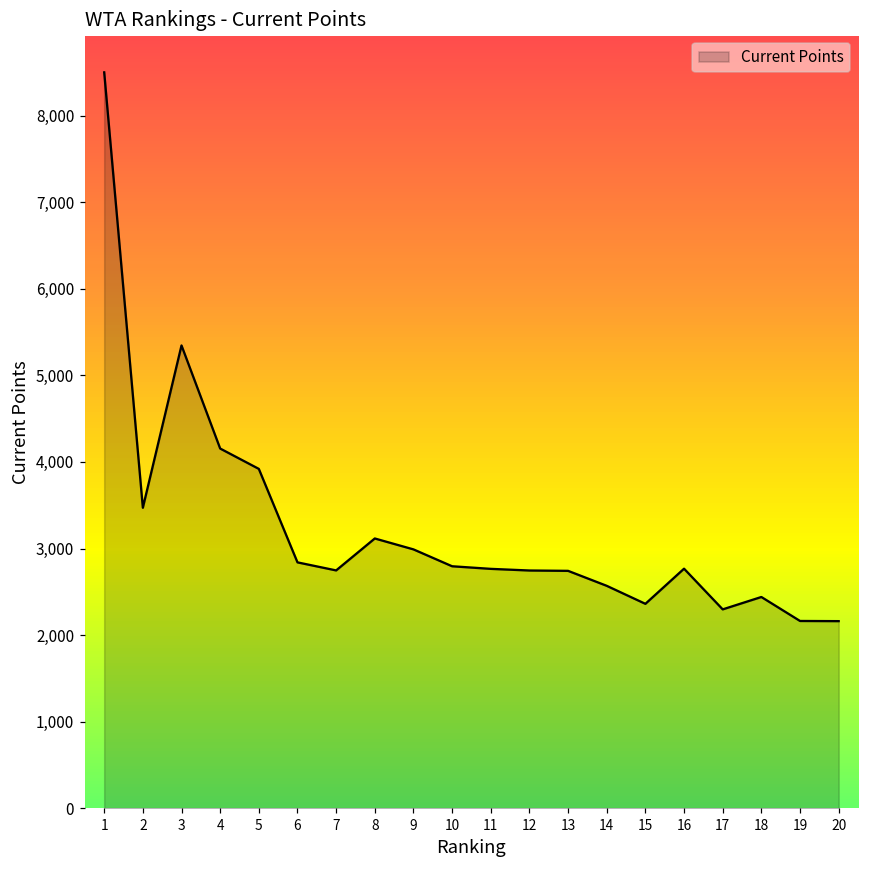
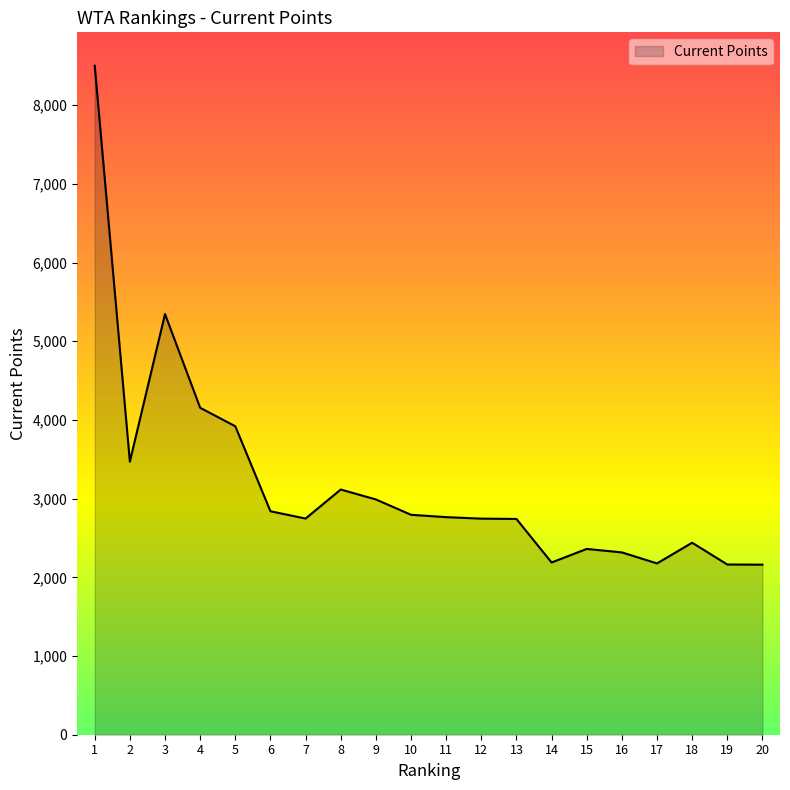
14: 2,600 -> 2,200
16: 2,800 -> 2,300
17: 2,300 -> 2,200
